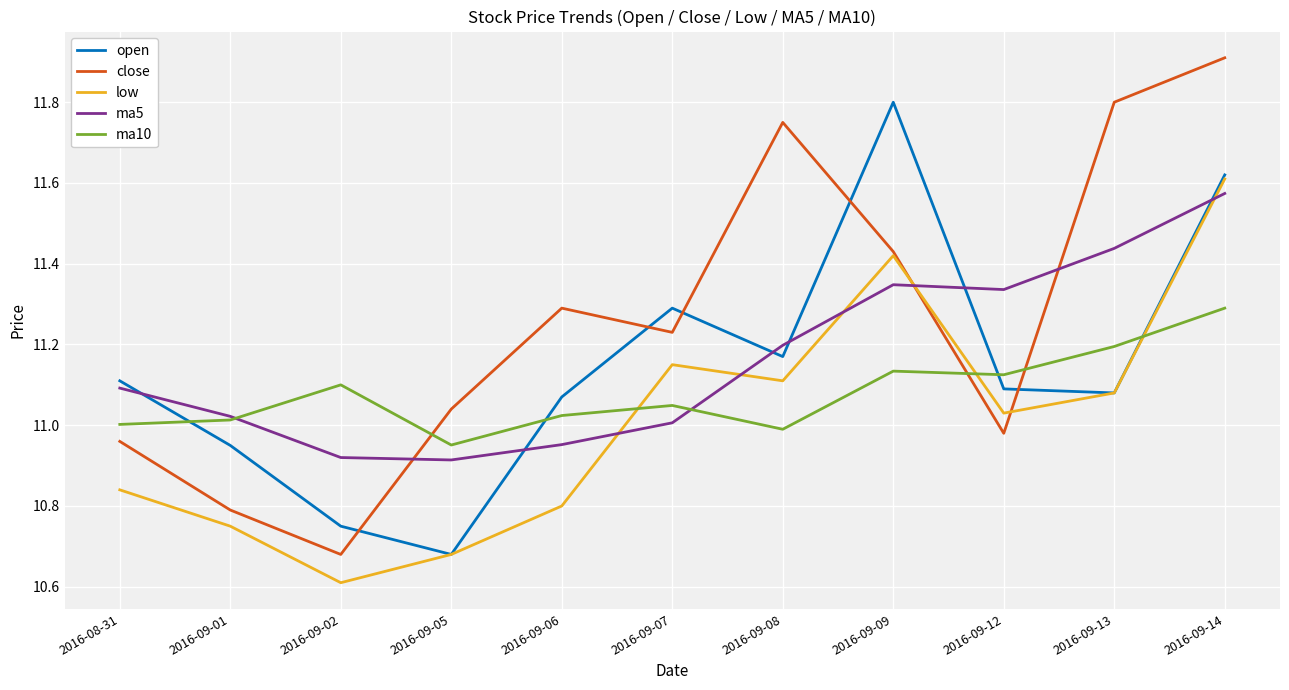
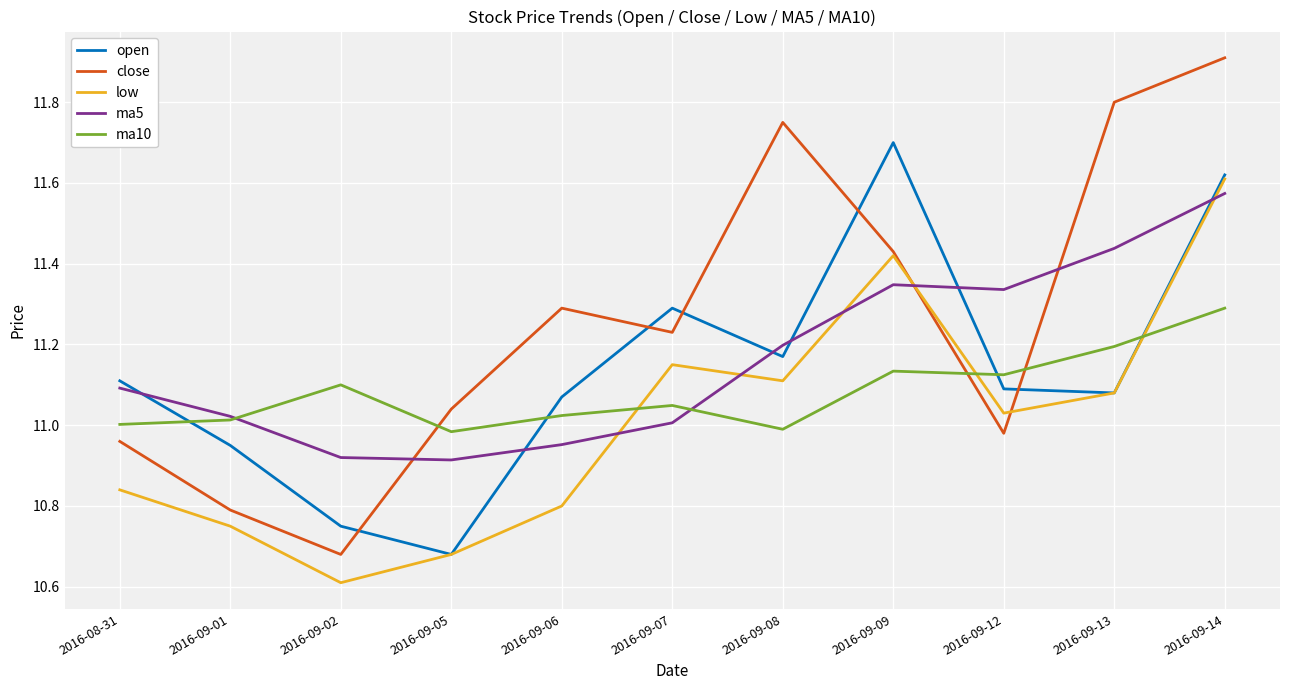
ma10, 2016-09-05: 10.95 -> 10.98
open, 2016-09-09: 11.8 -> 11.7
